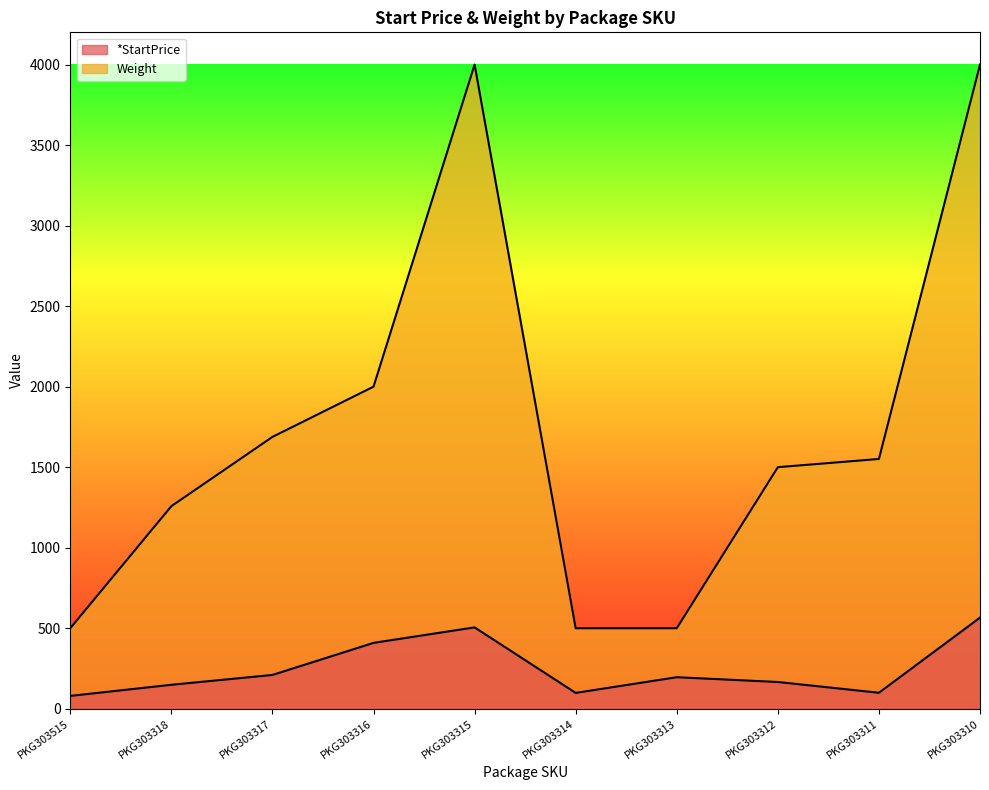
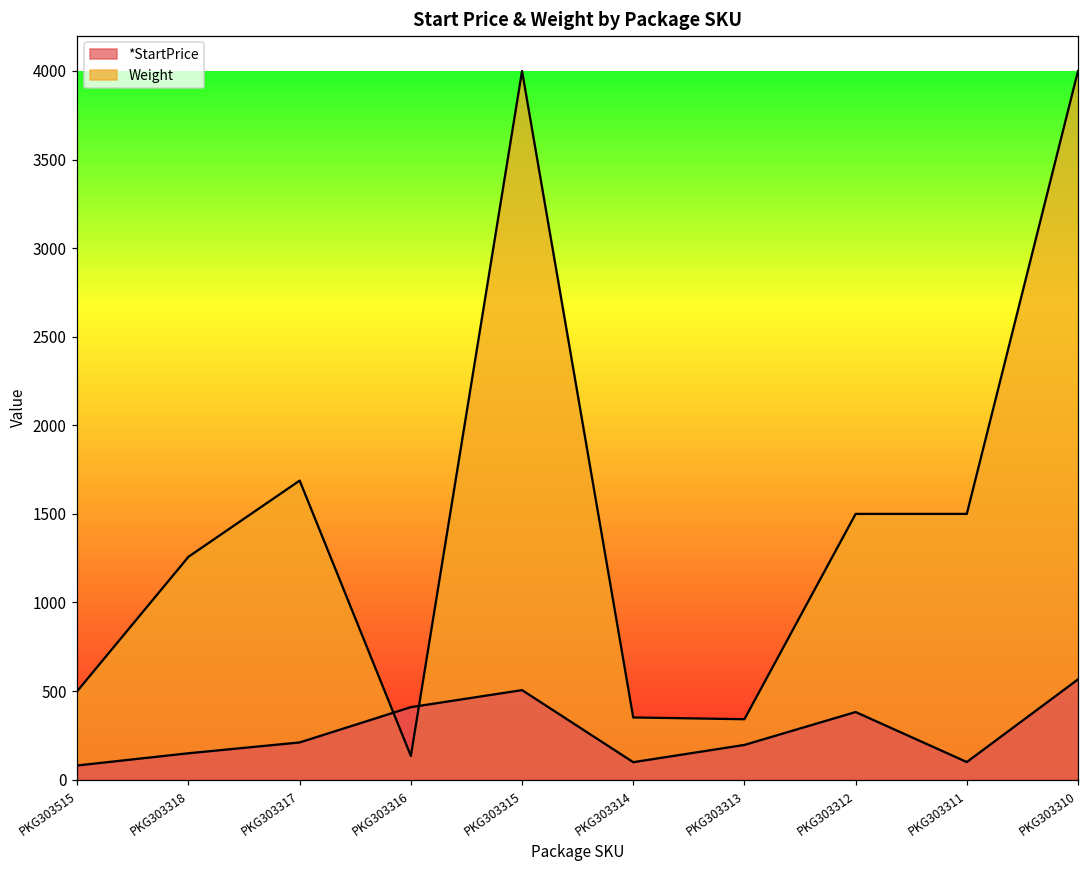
Weight, PKG303316: 2000 -> 130
Weight, PKG303314: 500 -> 350
Weight, PKG303313: 500 -> 340
*StartPrice, PKG303312: 170 -> 380
Weight, PKG303311: 1550 -> 1500
